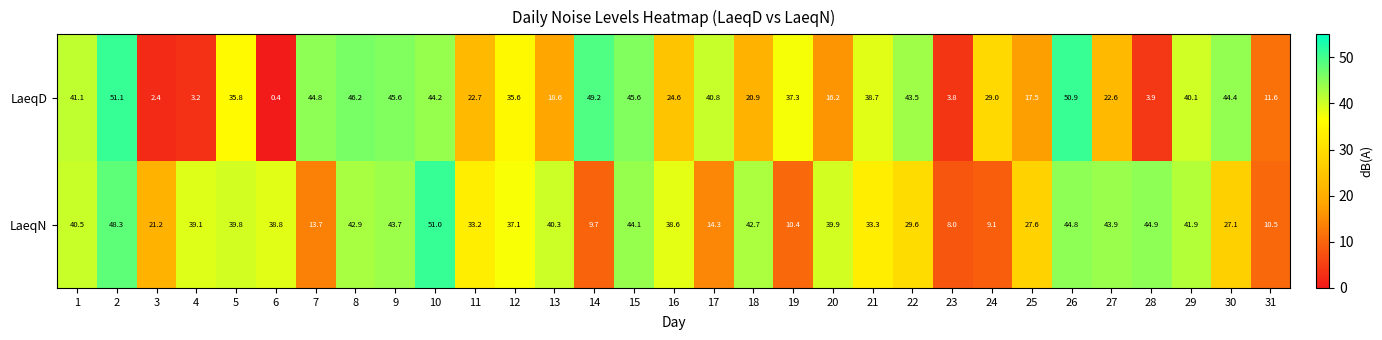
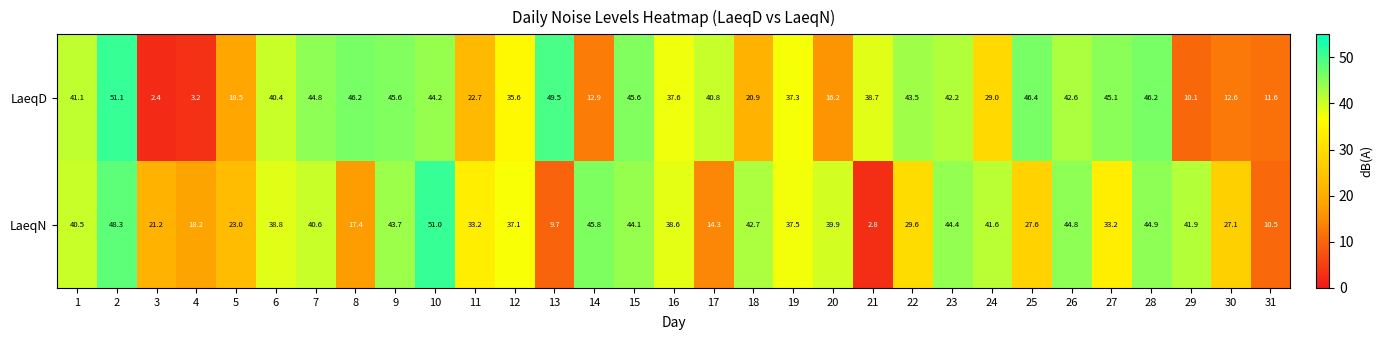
LaeqD, 5: 35.8 -> 18.5
LaeqD, 6: 0.4 -> 40.4
LaeqD, 13: 18.6 -> 49.5
LaeqD, 14: 49.2 -> 12.9
LaeqD, 16: 24.6 -> 37.6
LaeqD, 23: 3.8 -> 42.2
LaeqD, 25: 17.5 -> 46.4
LaeqD, 26: 50.9 -> 42.6
LaeqD, 27: 22.6 -> 45.1
LaeqD, 28: 3.9 -> 46.2
LaeqD, 29: 40.1 -> 10.1
LaeqD, 30: 44.4 -> 12.6
LaeqN, 4: 39.1 -> 18.2
LaeqN, 5: 39.8 -> 23.0
LaeqN, 7: 13.7 -> 40.6
LaeqN, 8: 42.9 -> 17.4
LaeqN, 13: 40.3 -> 9.7
LaeqN, 14: 9.7 -> 45.8
LaeqN, 19: 10.4 -> 37.5
LaeqN, 21: 33.3 -> 2.8
LaeqN, 23: 8.0 -> 44.4
LaeqN, 24: 9.1 -> 41.6
LaeqN, 27: 43.9 -> 33.2
